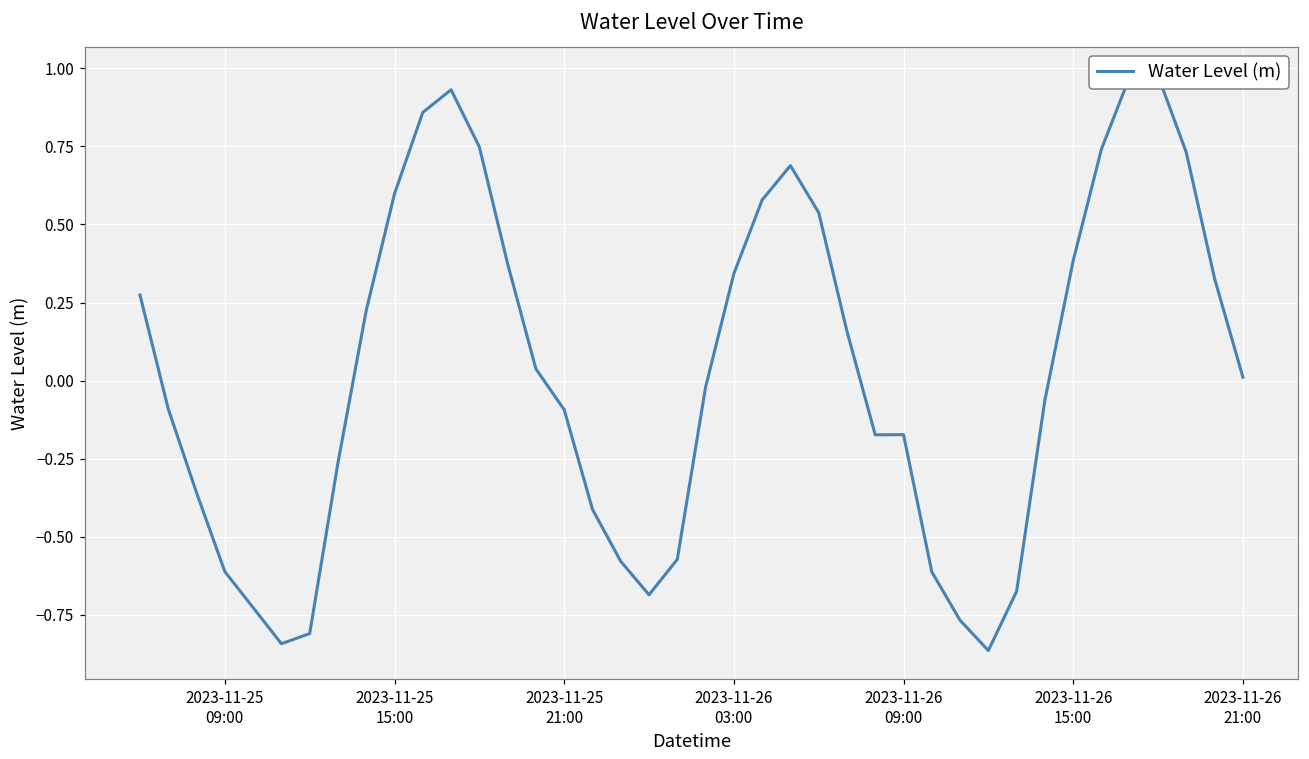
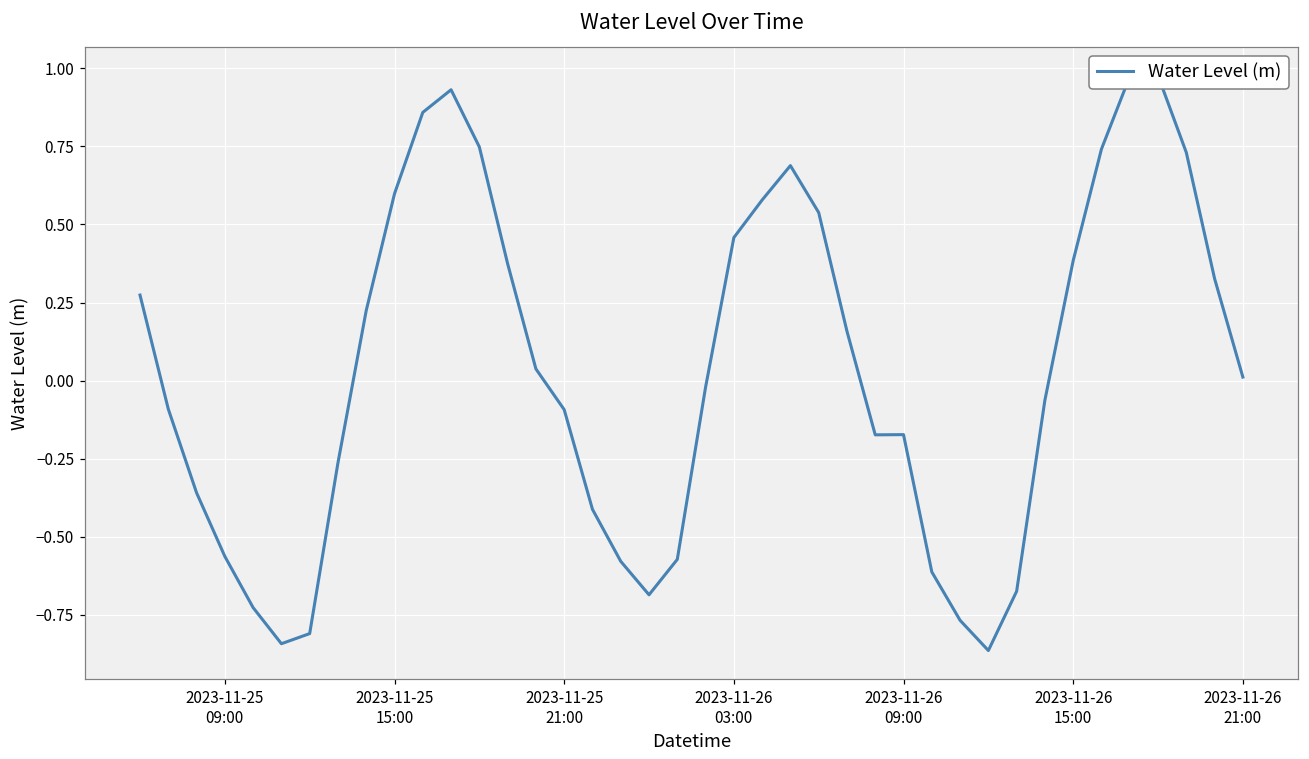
2023-11-25 09:00: -0.61 -> -0.56
2023-11-26 03:00: 0.34 -> 0.46
